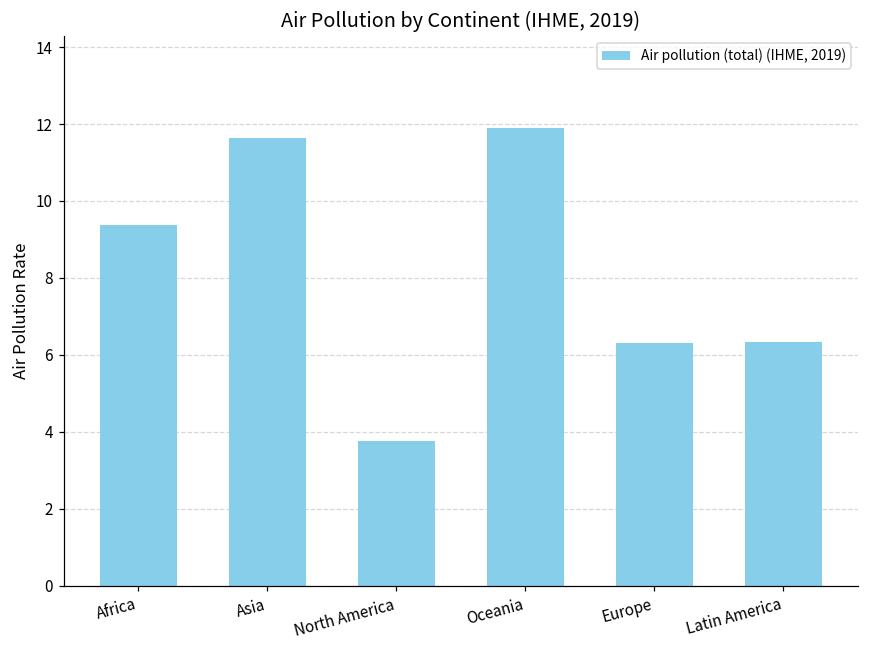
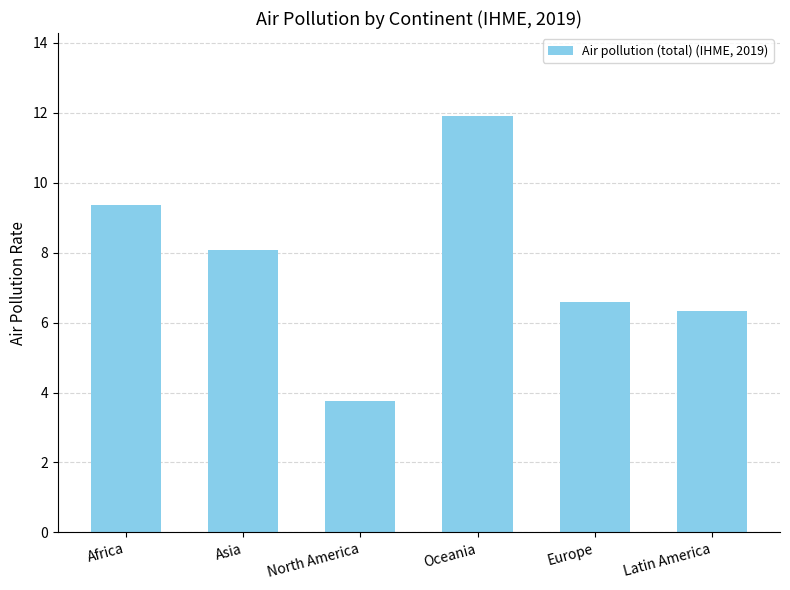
Asia: 11.6 -> 8.1
Europe: 6.3 -> 6.6
